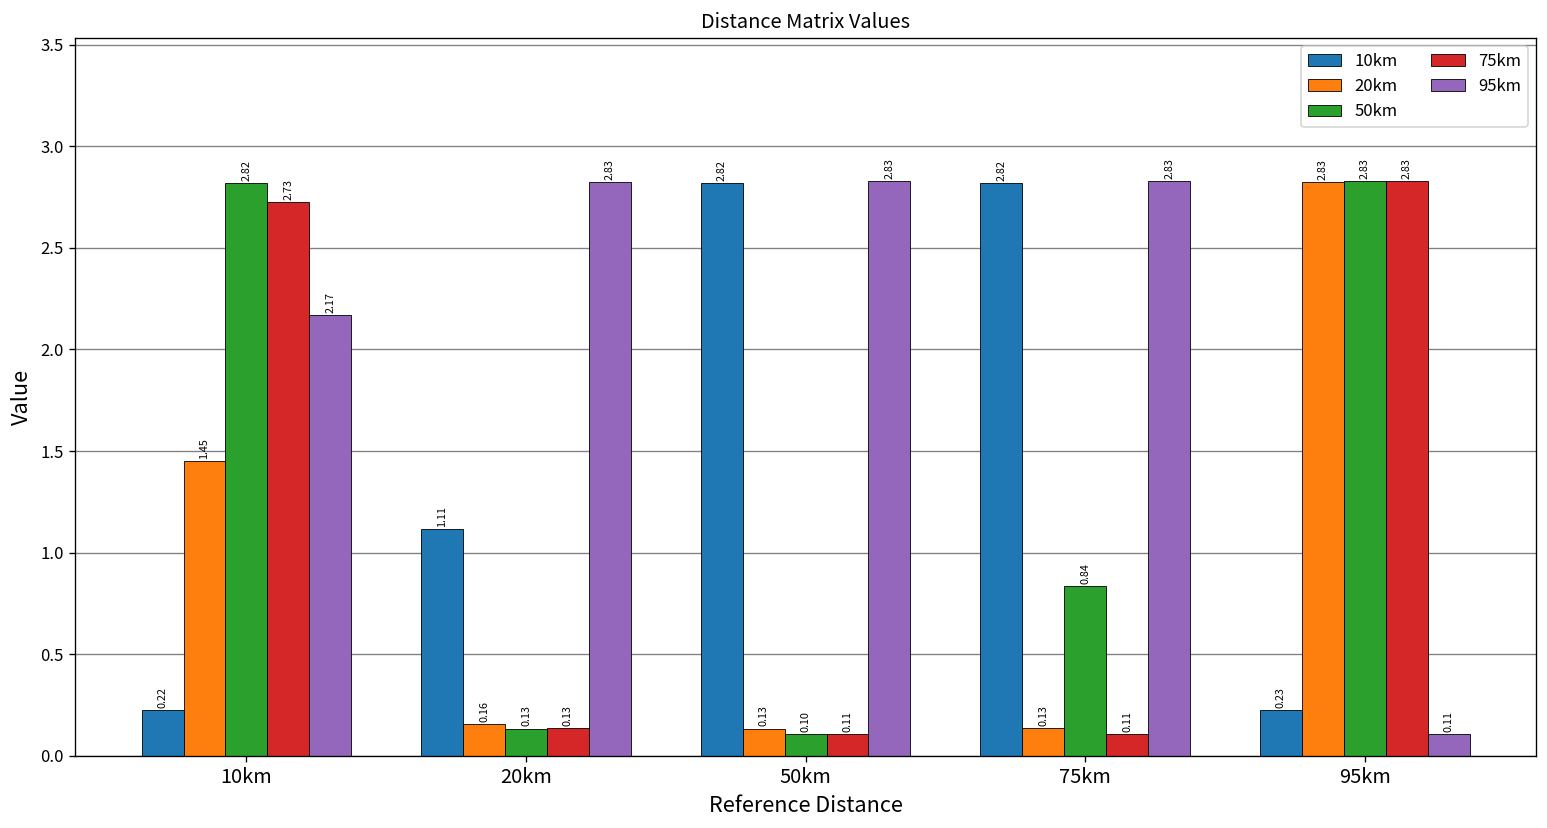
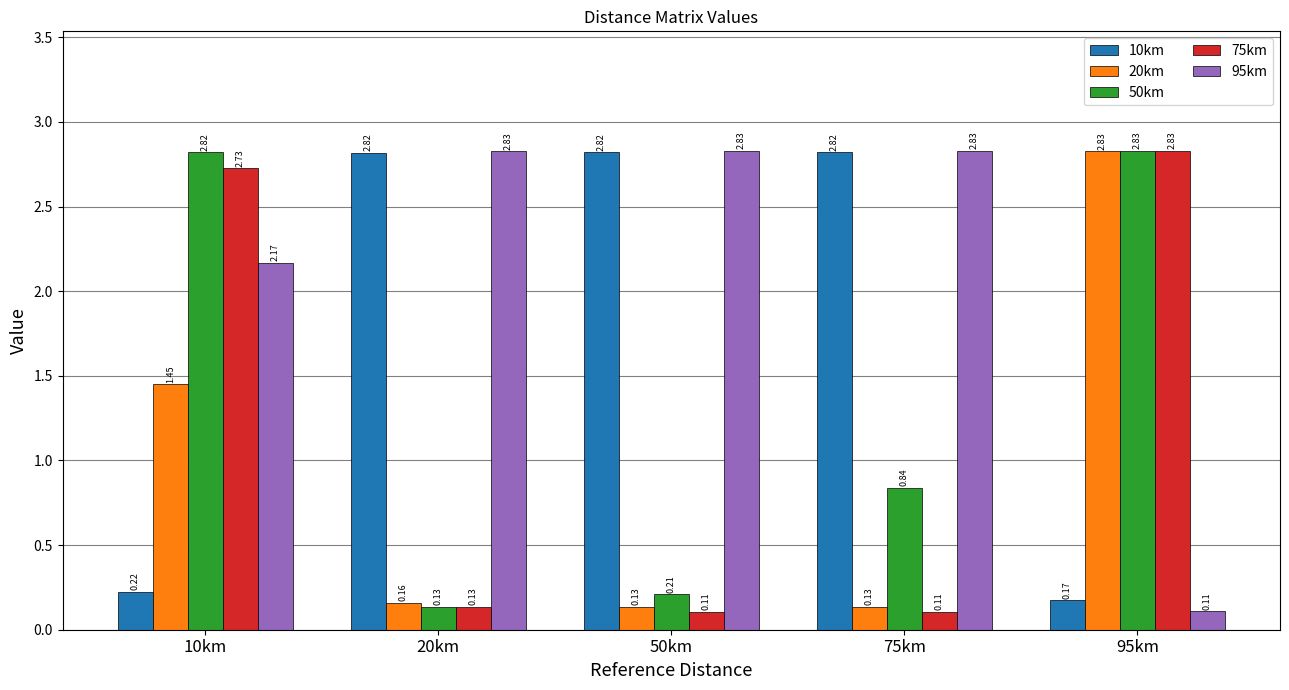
10km, 20km: 1.11 -> 2.82
50km, 50km: 0.10 -> 0.21
10km, 95km: 0.23 -> 0.17
